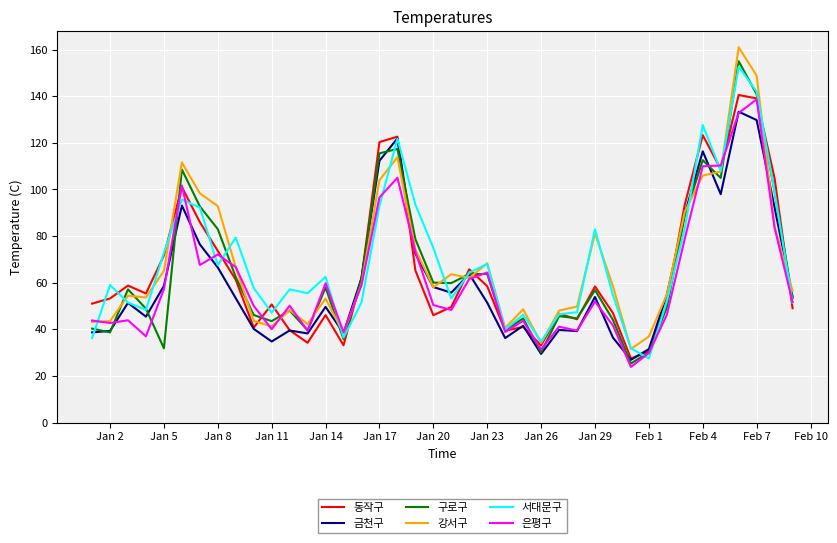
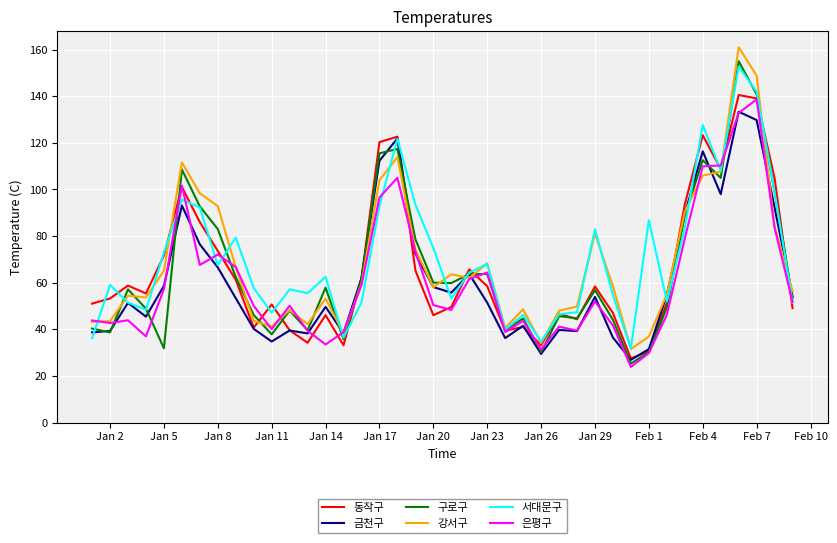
구로구, Jan 11: 43 -> 38
은평구, Jan 14: 60 -> 33
서대문구, Feb 1: 27 -> 87
